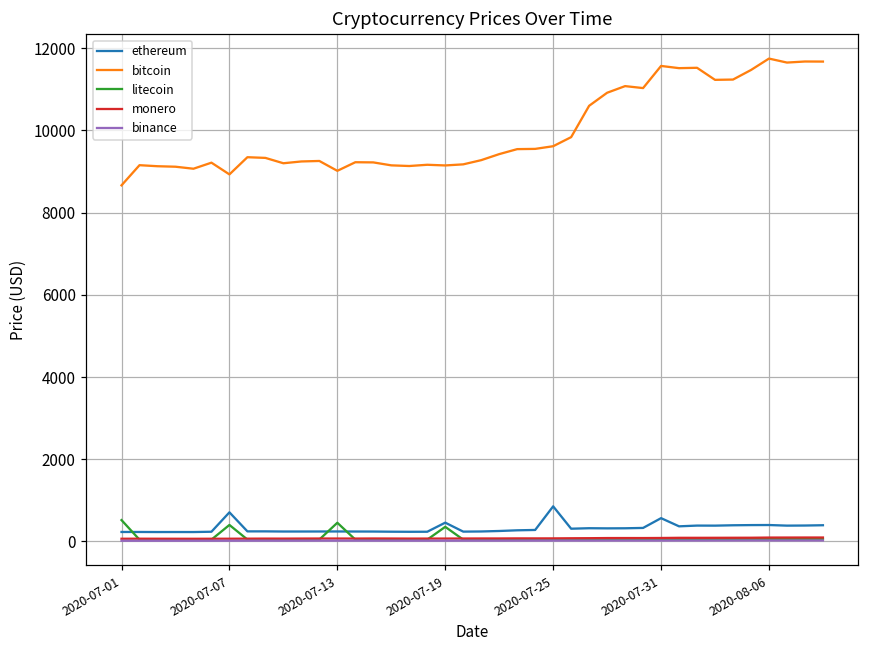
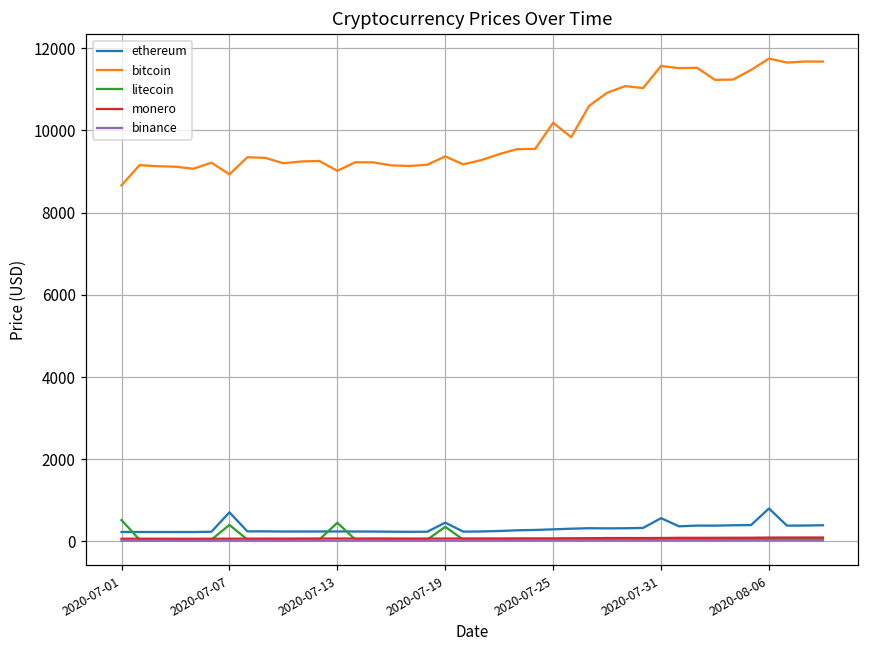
bitcoin, 2020-07-19: 9100 -> 9400
ethereum, 2020-07-25: 900 -> 300
bitcoin, 2020-07-25: 9600 -> 10200
ethereum, 2020-08-06: 400 -> 800
